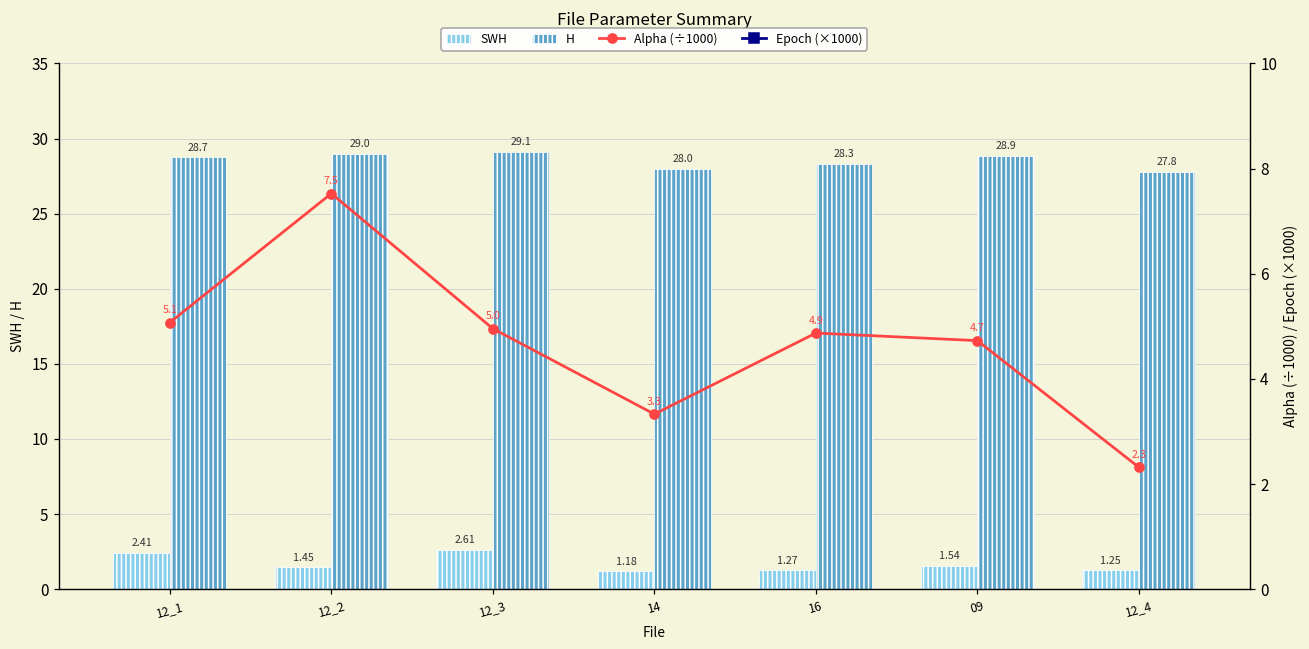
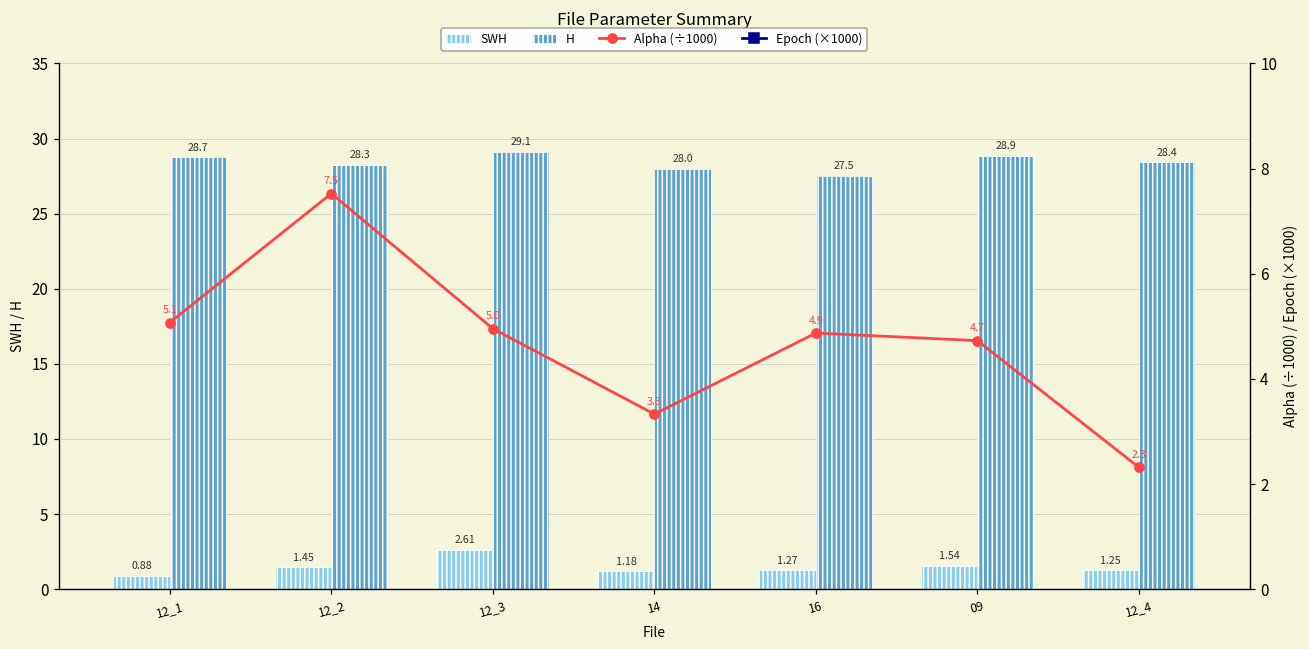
SWH, 12_1: 2.41 -> 0.88
H, 12_2: 29.0 -> 28.3
H, 16: 28.3 -> 27.5
H, 12_4: 27.8 -> 28.4
